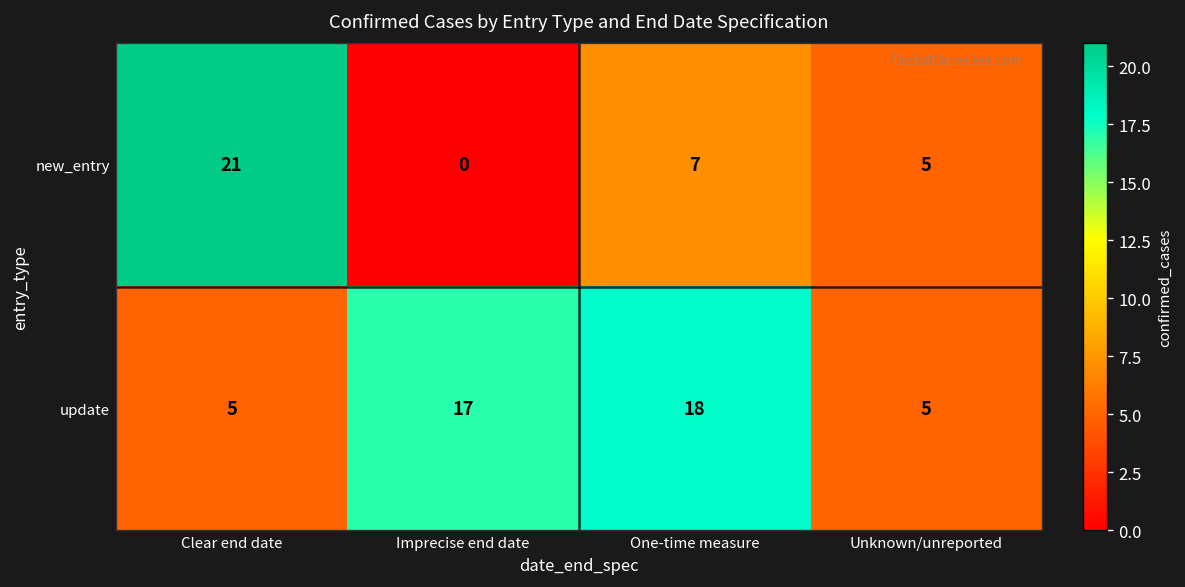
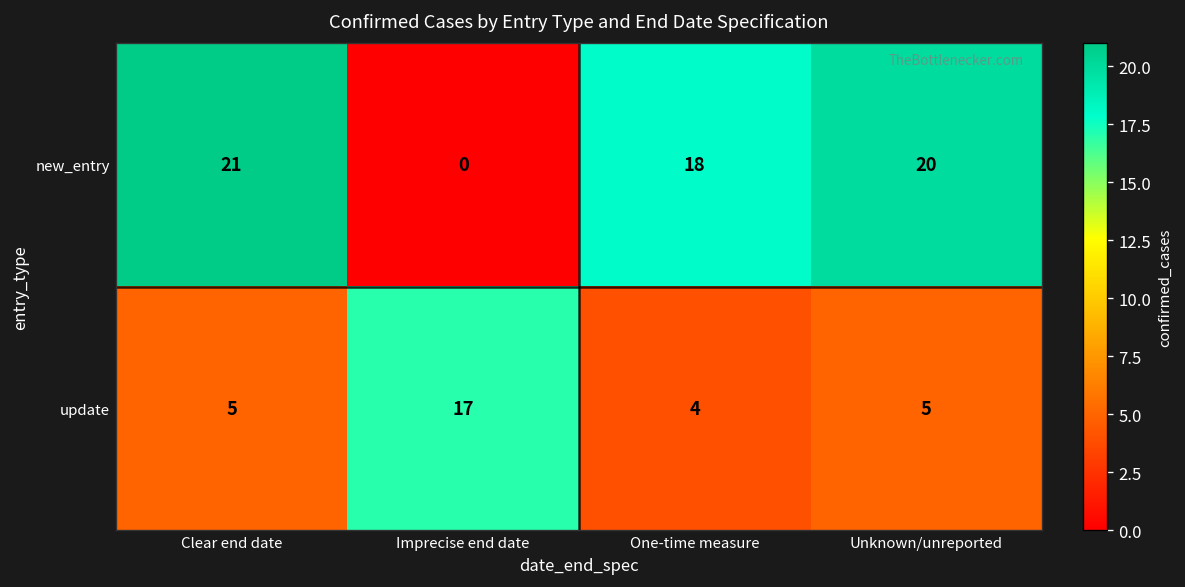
new_entry, One-time measure: 7 -> 18
new_entry, Unknown/unreported: 5 -> 20
update, One-time measure: 18 -> 4
